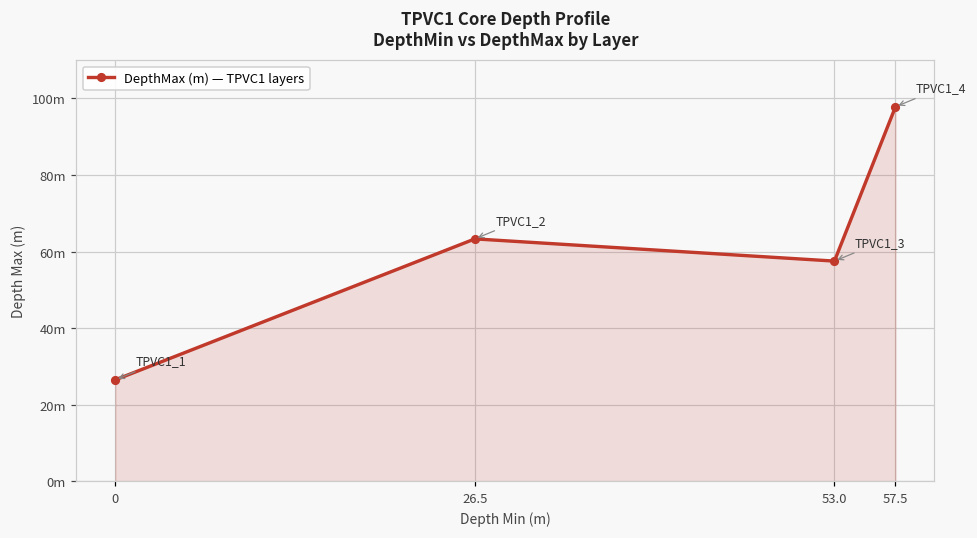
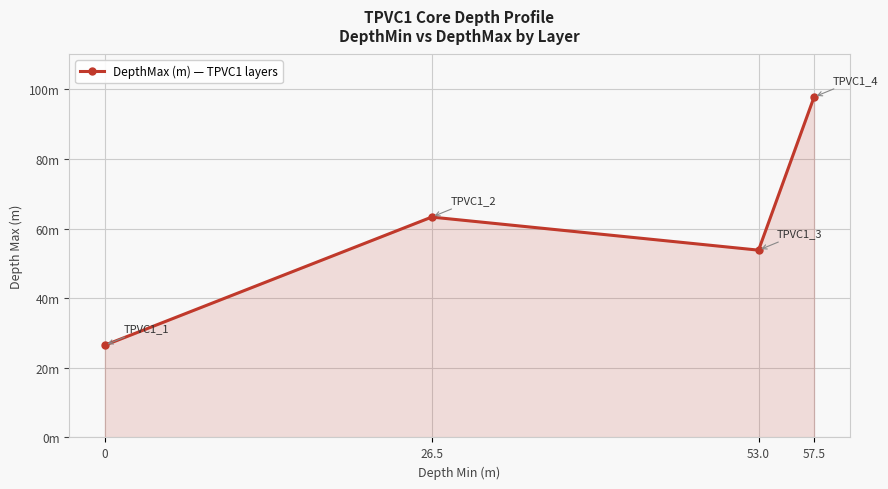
53.0: 58m -> 54m
